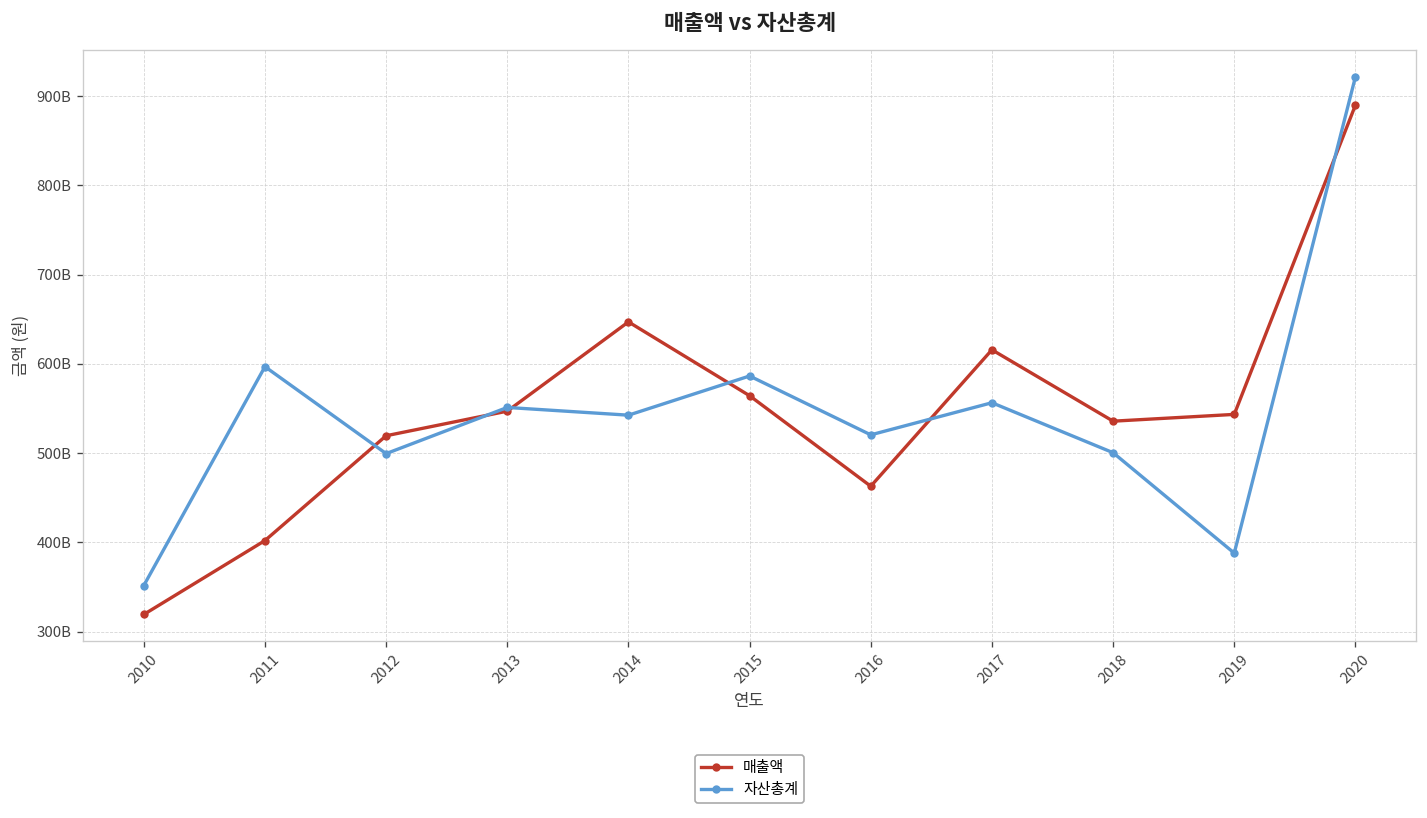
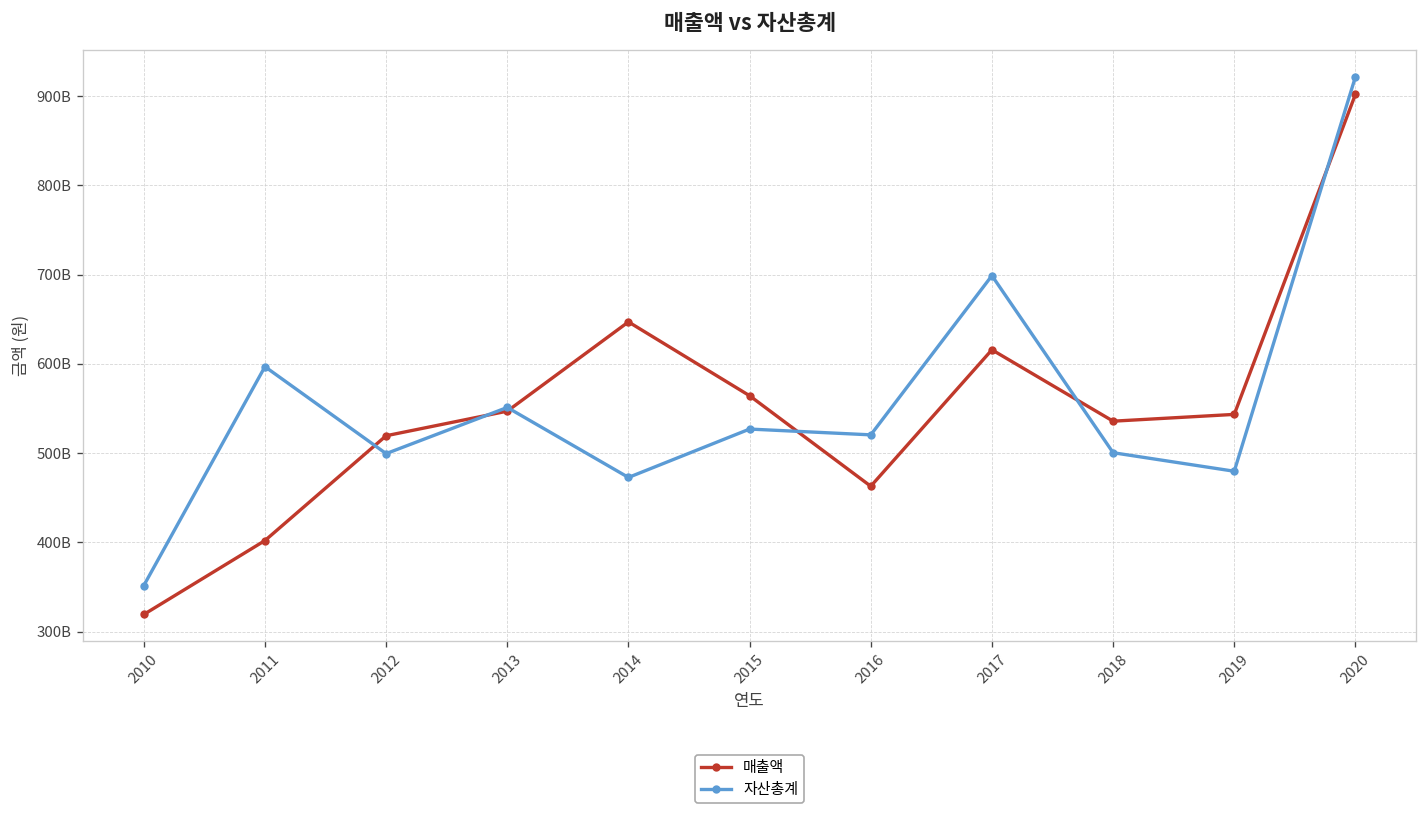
자산총계, 2014: 540000000000 -> 470000000000
자산총계, 2015: 590000000000 -> 530000000000
자산총계, 2017: 560000000000 -> 700000000000
자산총계, 2019: 390000000000 -> 480000000000
매출액, 2020: 890000000000 -> 900000000000
